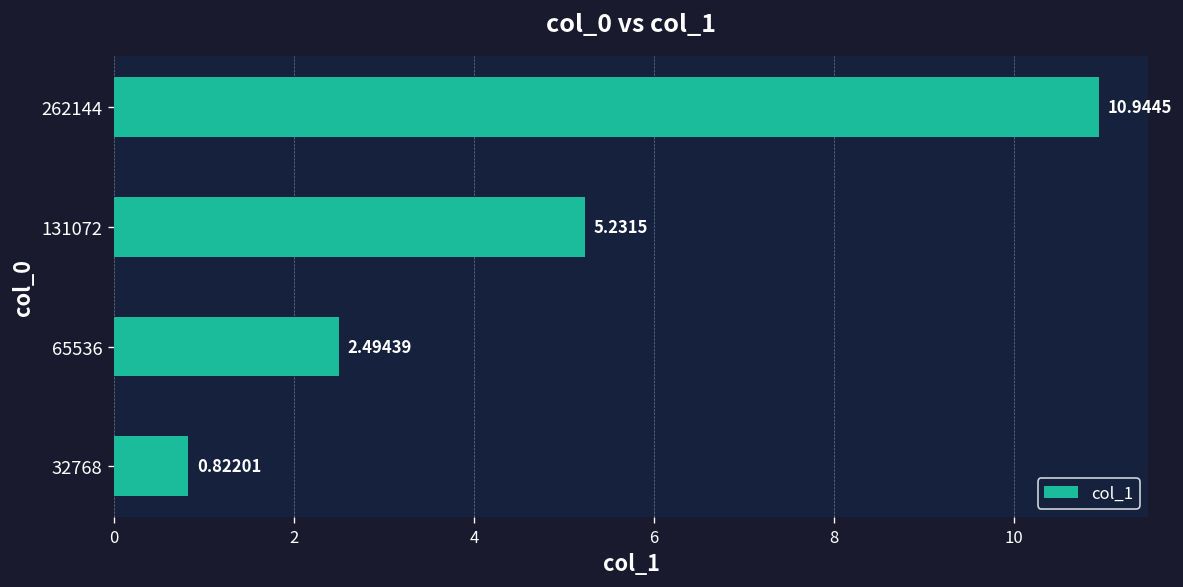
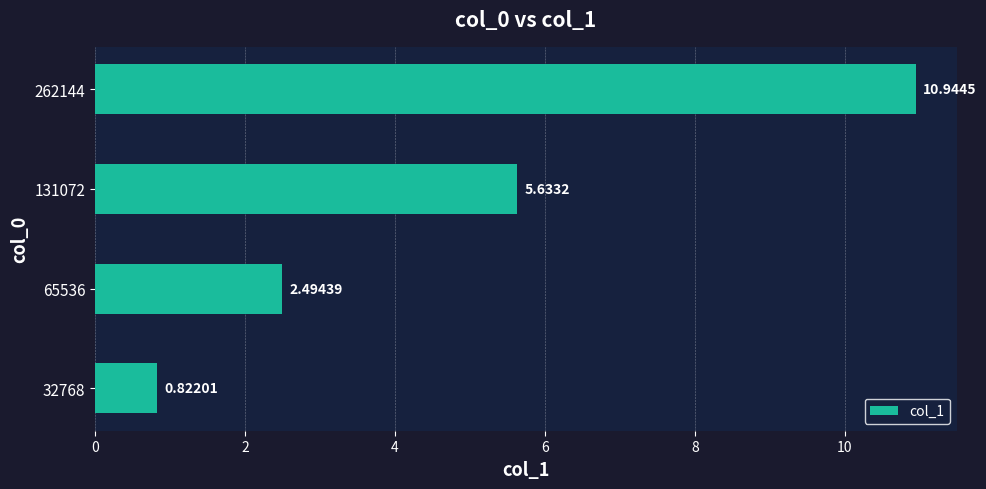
131072: 5.2315 -> 5.6332
